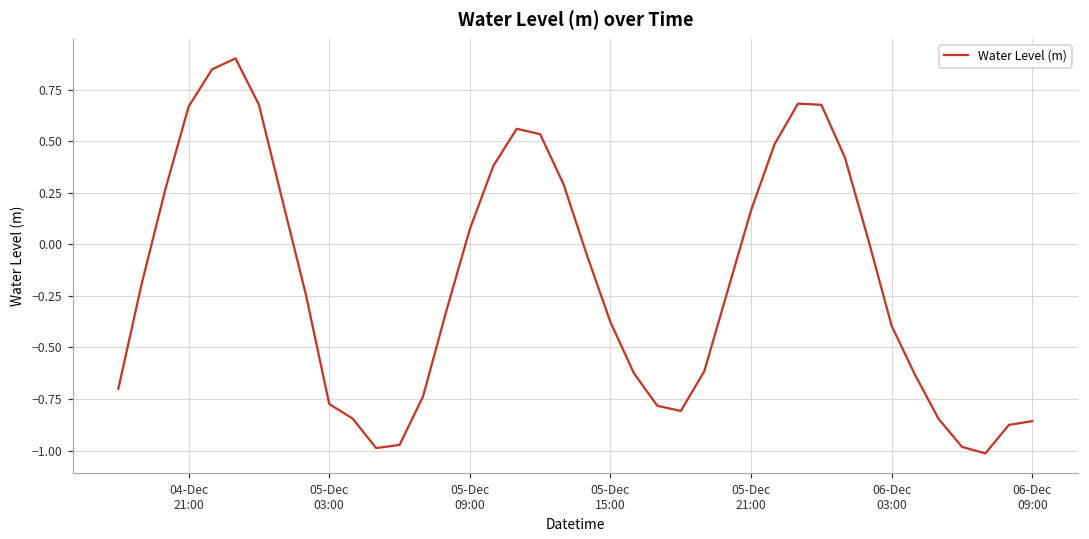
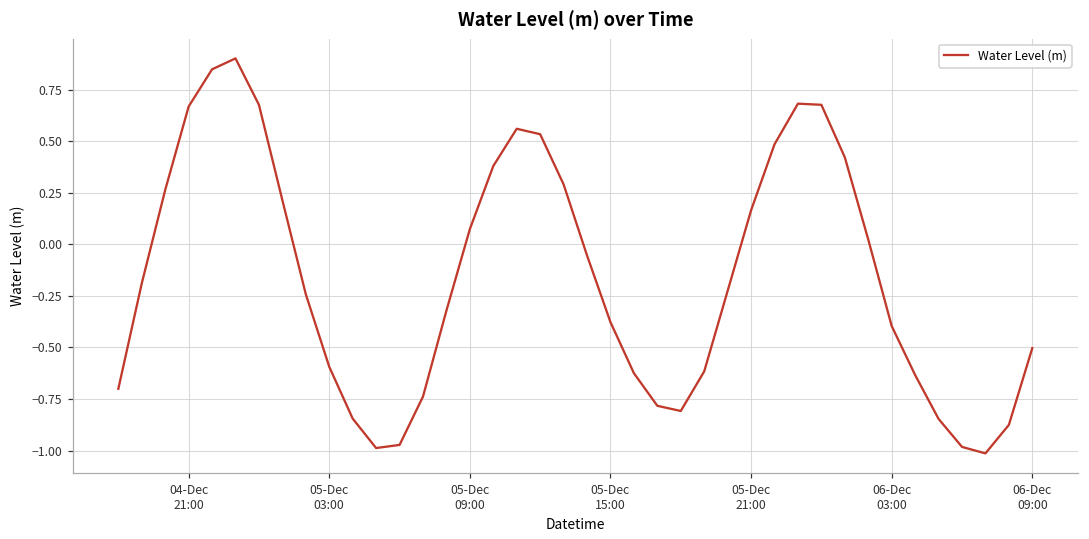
05-Dec 03:00: -0.77 -> -0.59
06-Dec 09:00: -0.86 -> -0.50
